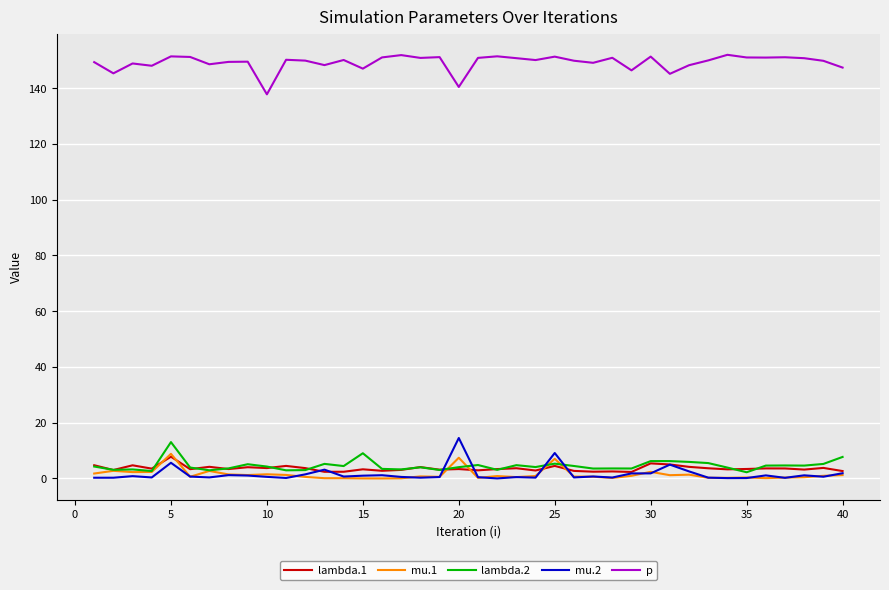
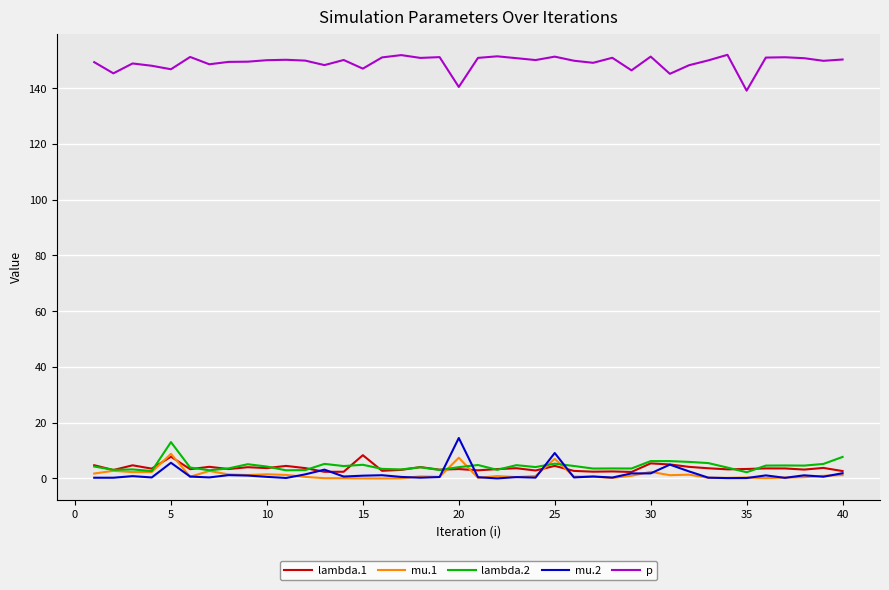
p, 5: 151 -> 147
p, 10: 138 -> 150
lambda.1, 15: 3 -> 8
lambda.2, 15: 9 -> 5
p, 35: 151 -> 139
p, 40: 147 -> 150
